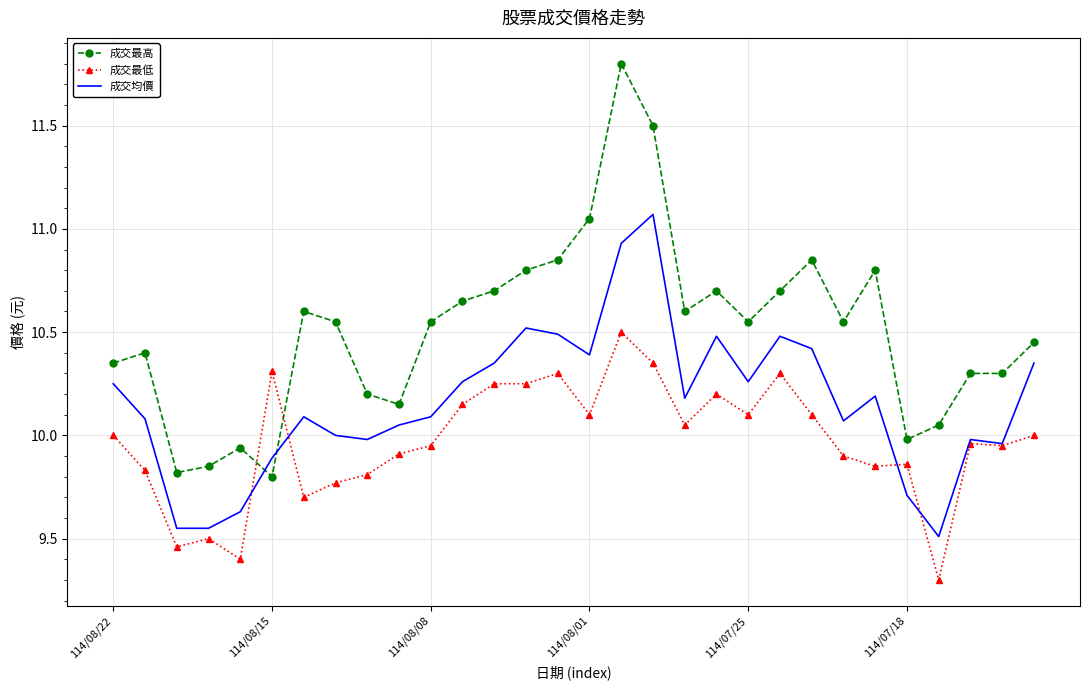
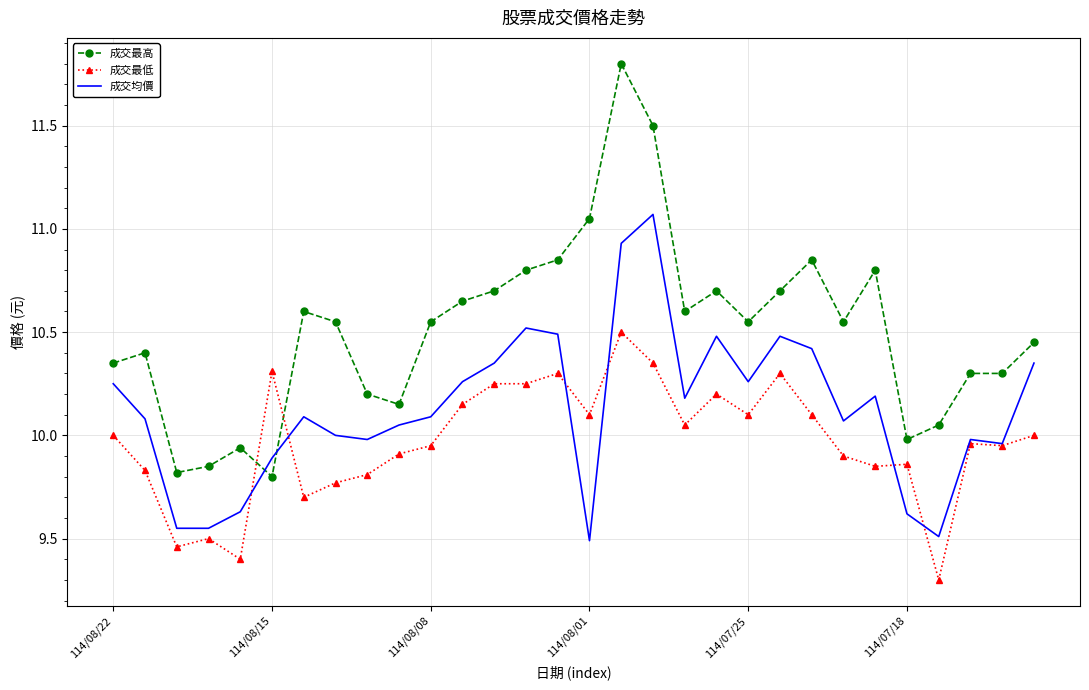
成交均價, 114/08/01: 10.39 -> 9.49
成交均價, 114/07/18: 9.71 -> 9.62
